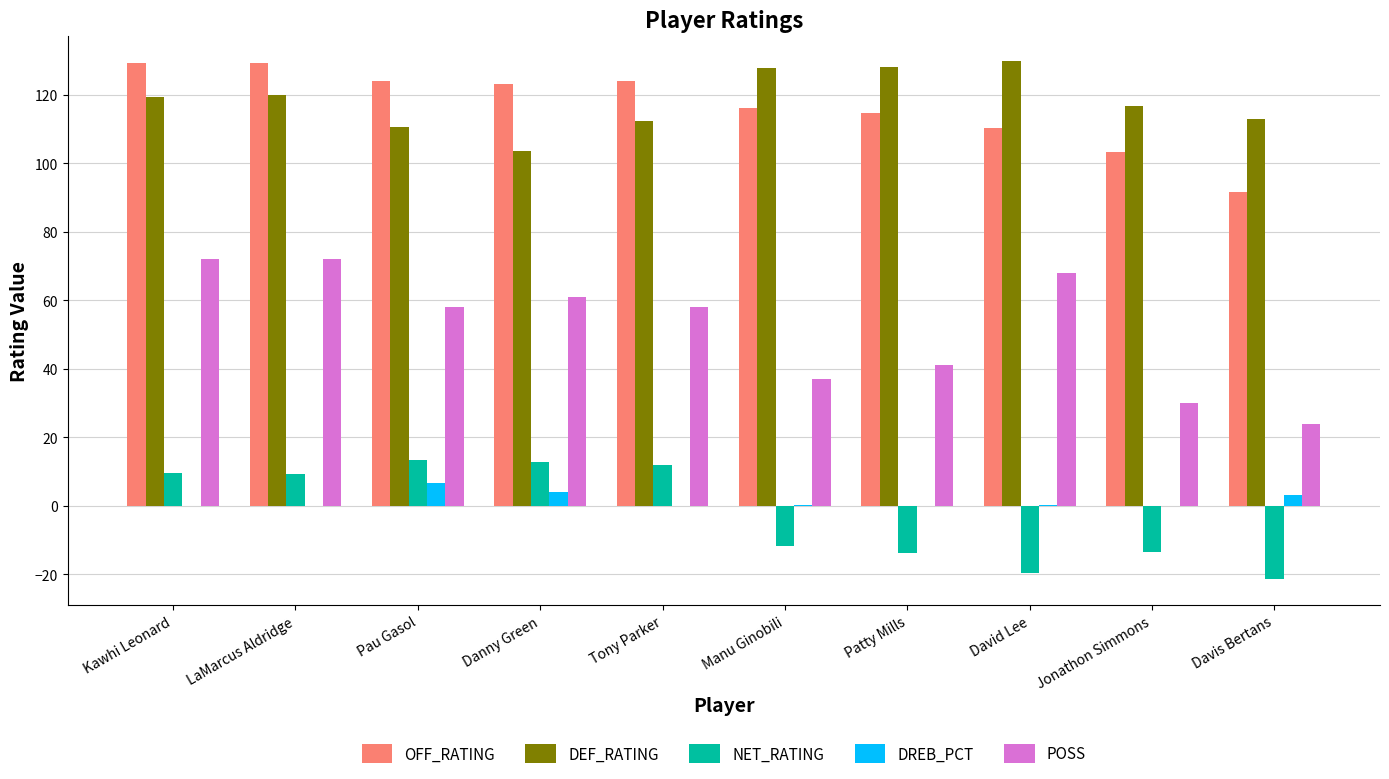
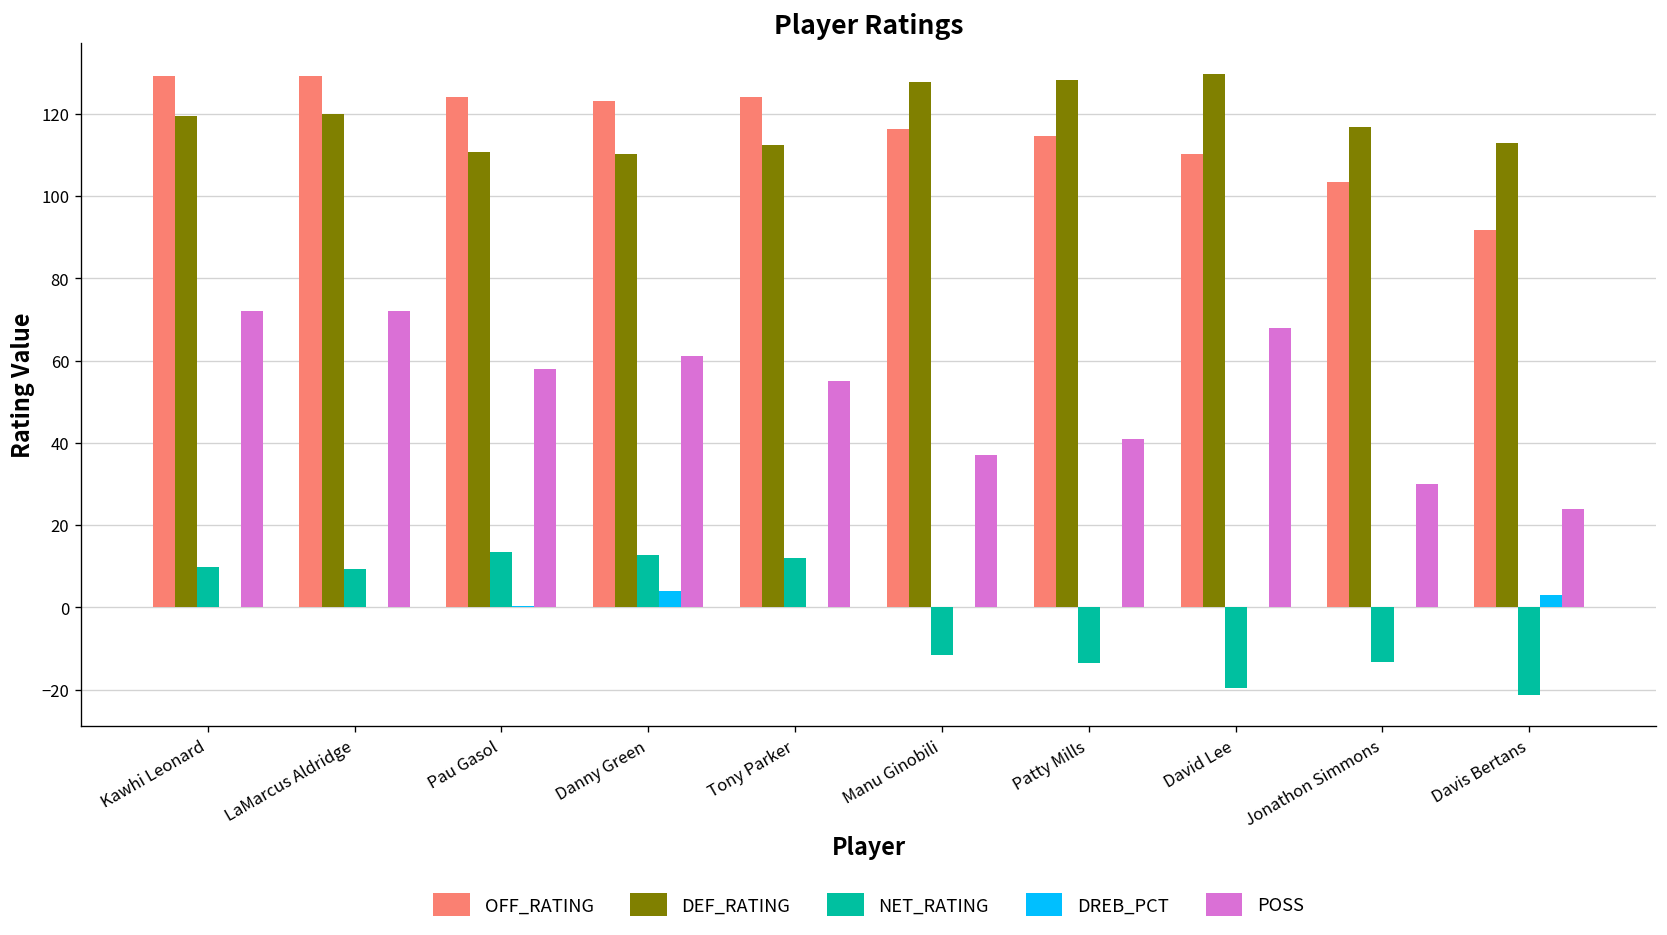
DREB_PCT, Pau Gasol: 7 -> 0
DEF_RATING, Danny Green: 104 -> 110
POSS, Tony Parker: 58 -> 55
